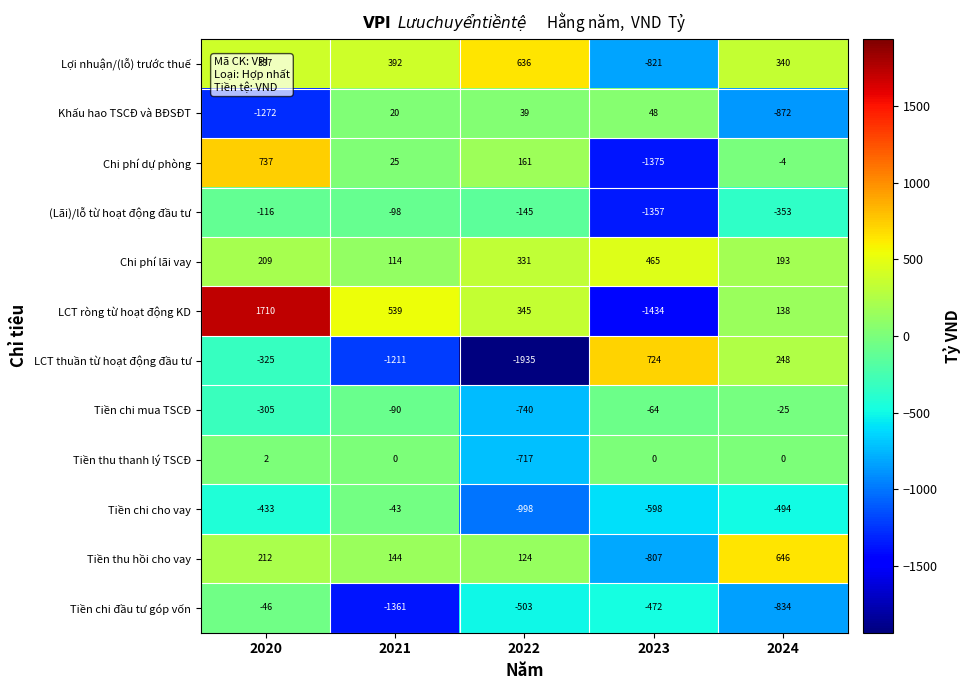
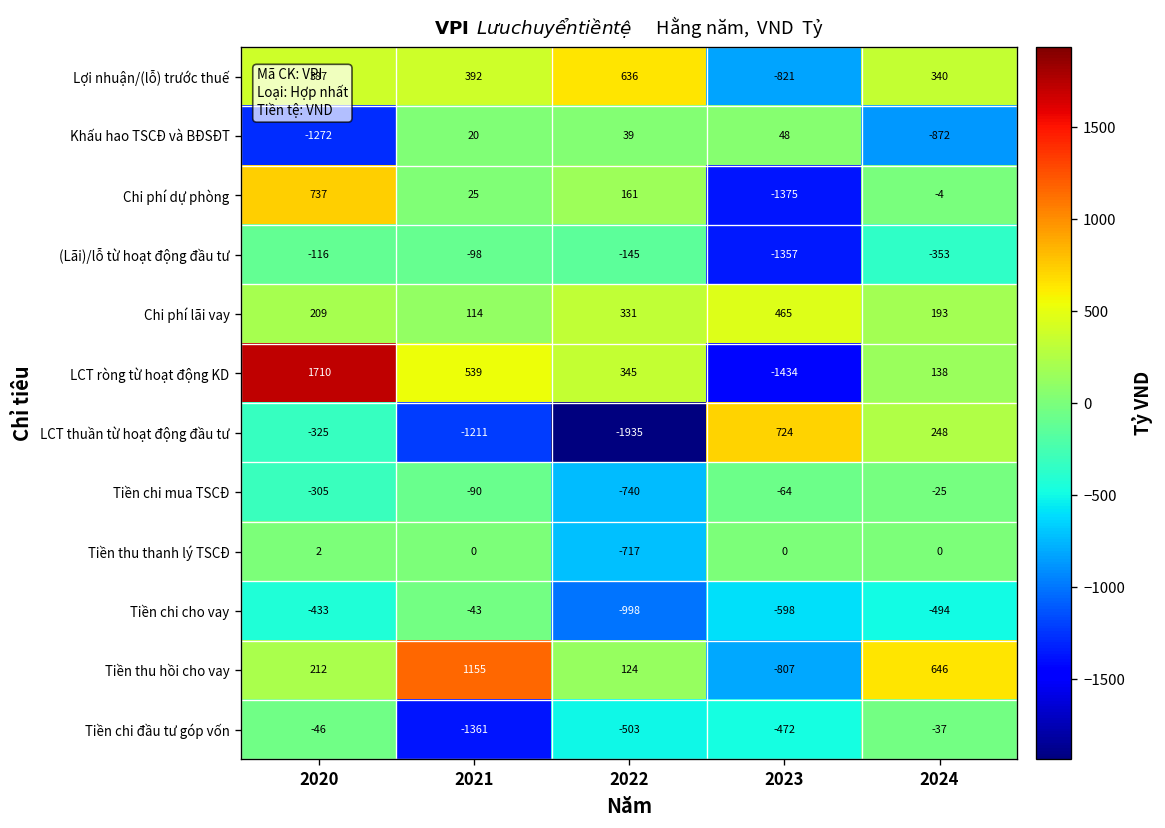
Tiền thu hồi cho vay, 2021: 144 -> 1155
Tiền chi đầu tư góp vốn, 2024: -834 -> -37
